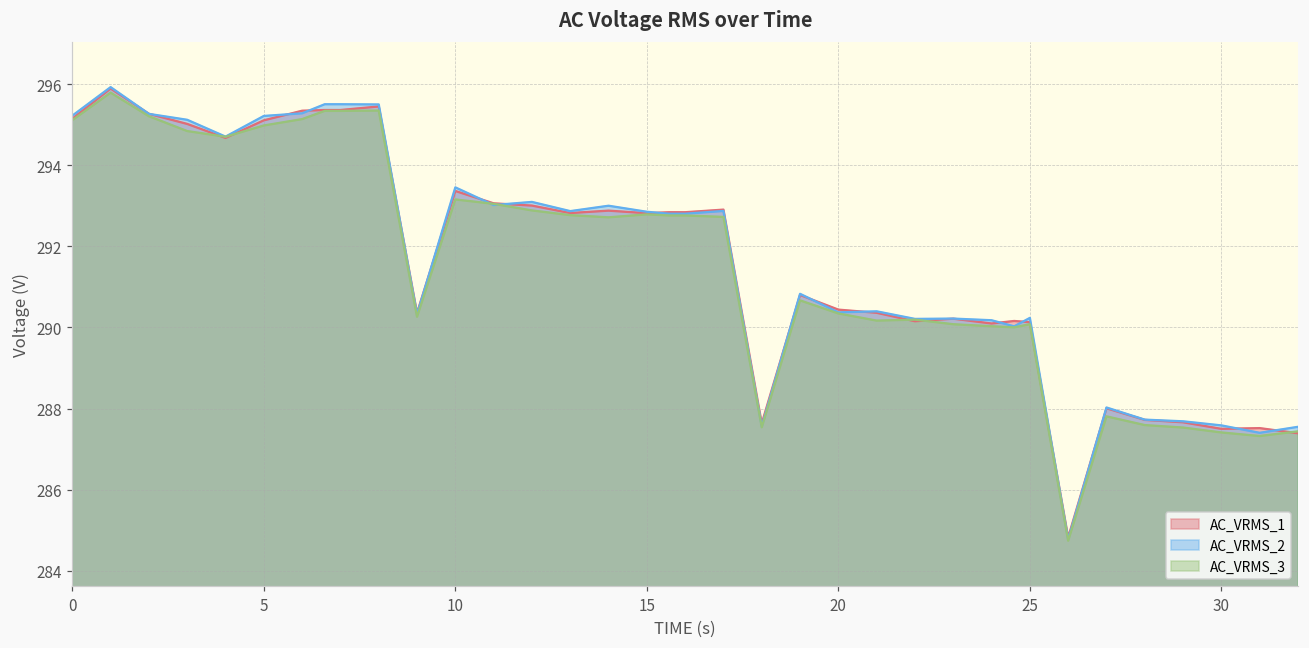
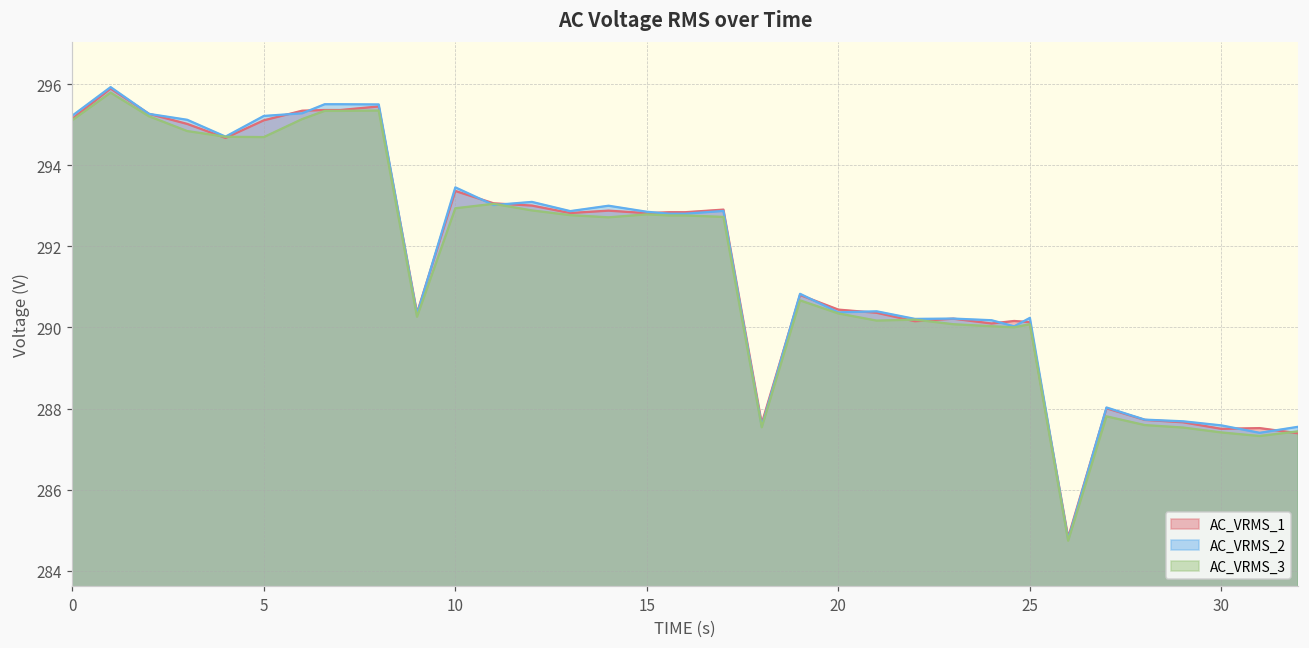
AC_VRMS_3, 5: 295.0 -> 294.7
AC_VRMS_3, 10: 293.2 -> 292.9
